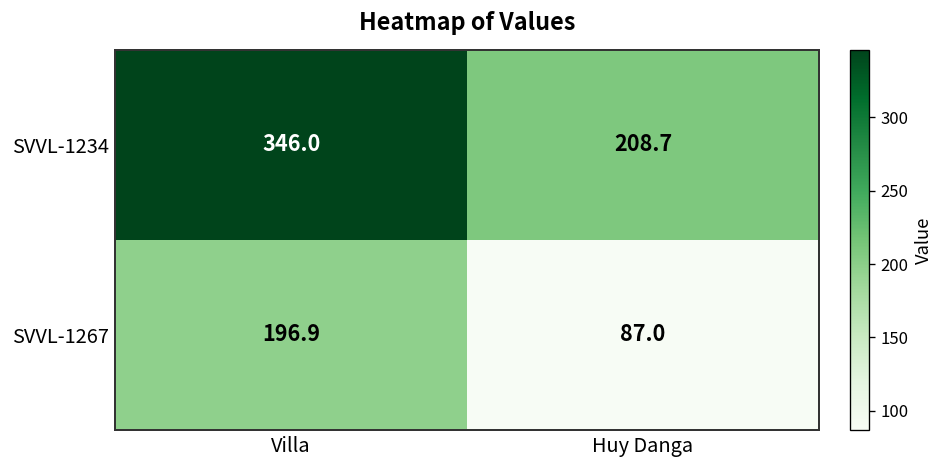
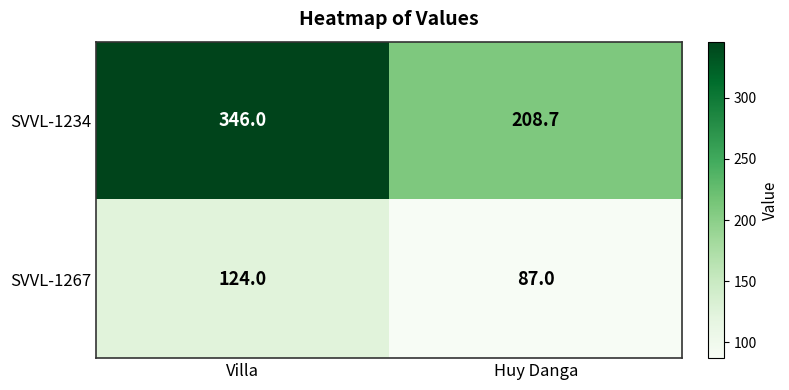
SVVL-1267, Villa: 196.9 -> 124.0
